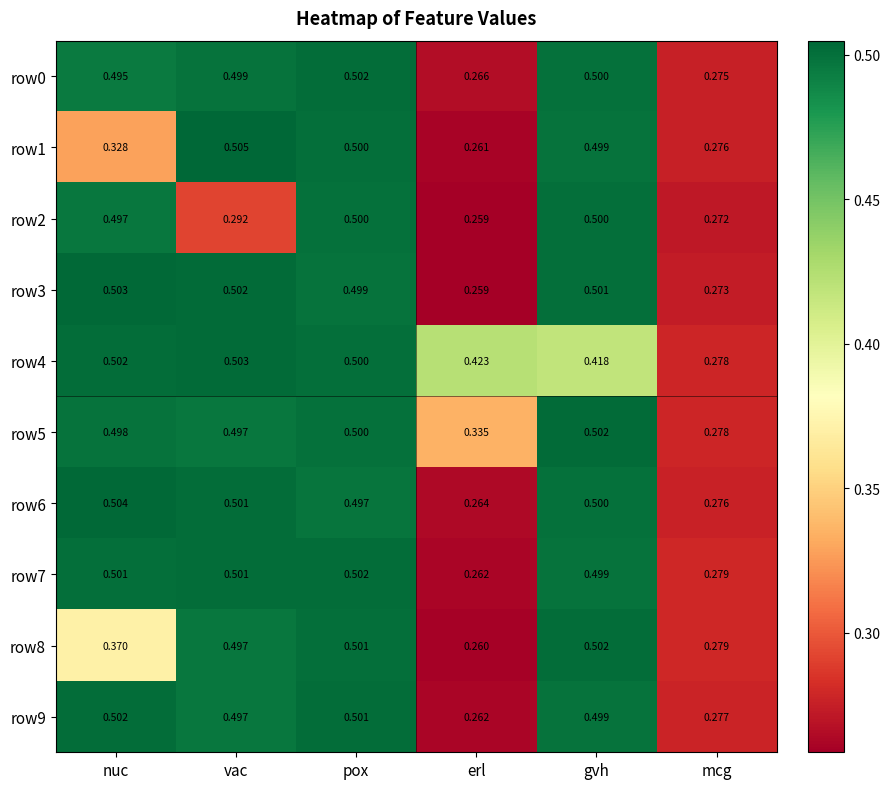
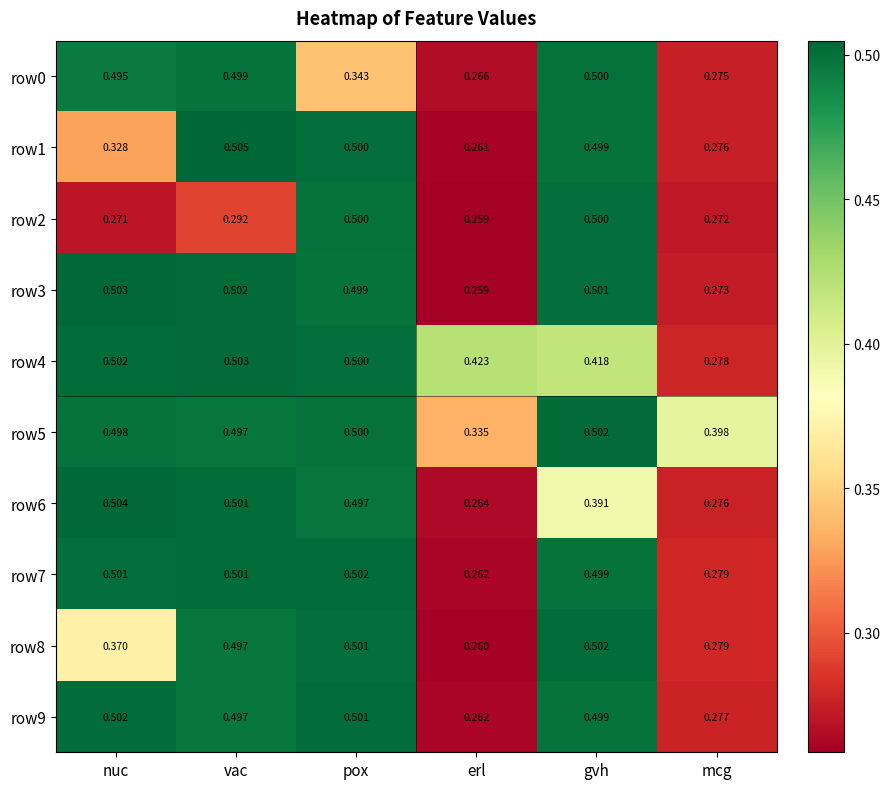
row0, pox: 0.502 -> 0.343
row2, nuc: 0.497 -> 0.271
row5, mcg: 0.278 -> 0.398
row6, gvh: 0.500 -> 0.391
